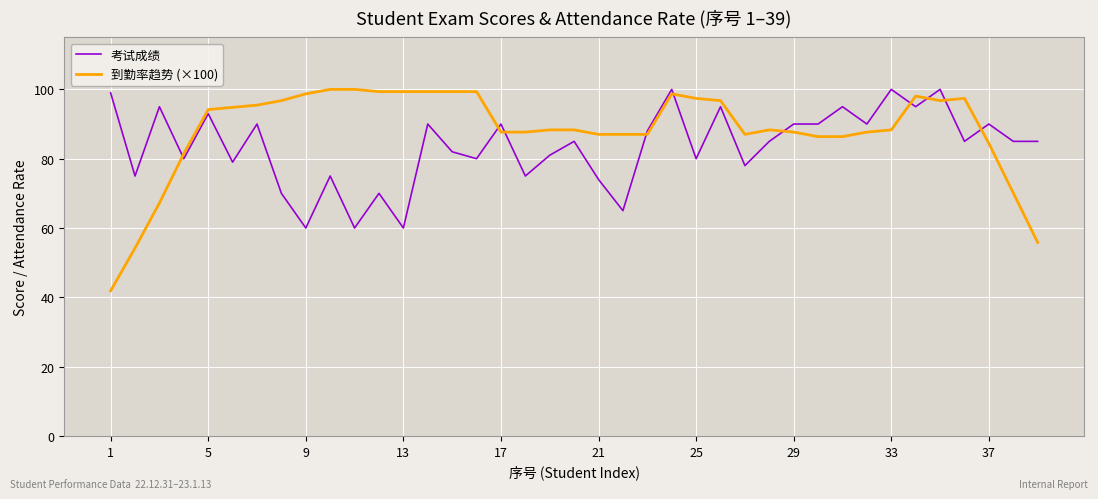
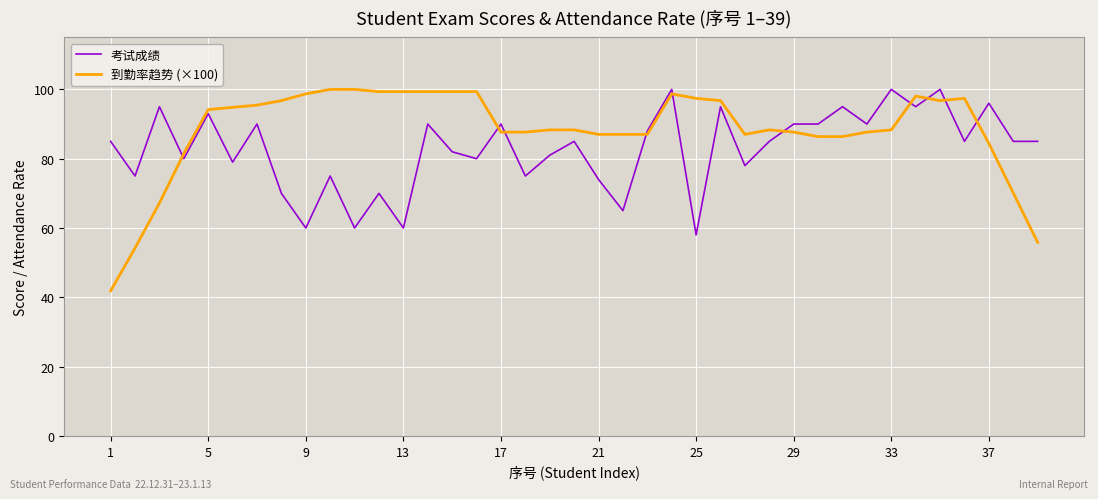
考试成绩, 1: 99 -> 85
考试成绩, 25: 80 -> 58
考试成绩, 37: 90 -> 96
